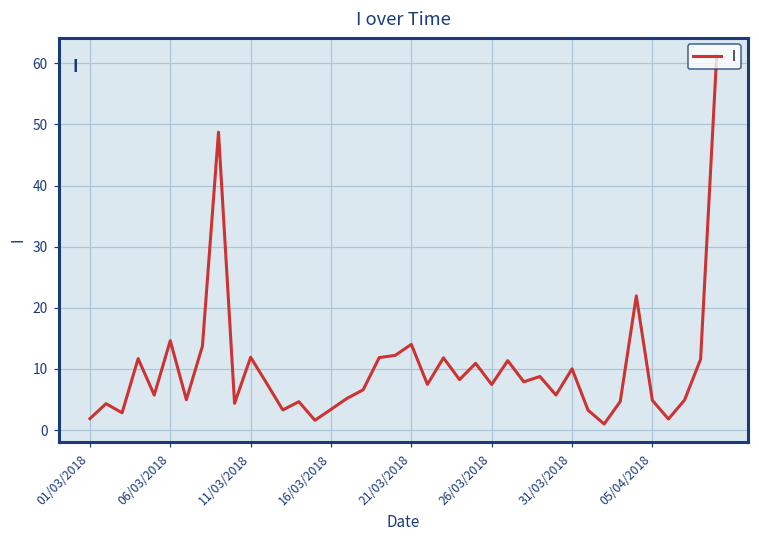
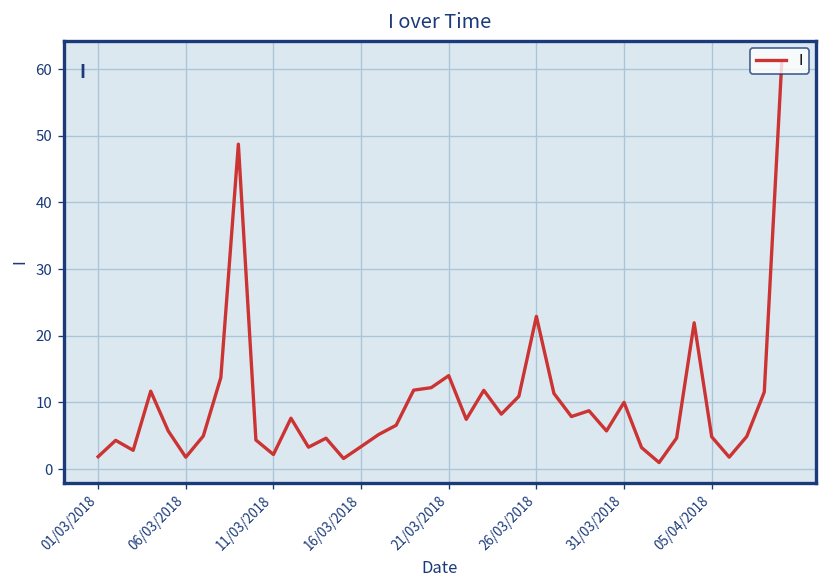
06/03/2018: 15 -> 2
11/03/2018: 12 -> 2
26/03/2018: 7 -> 23
